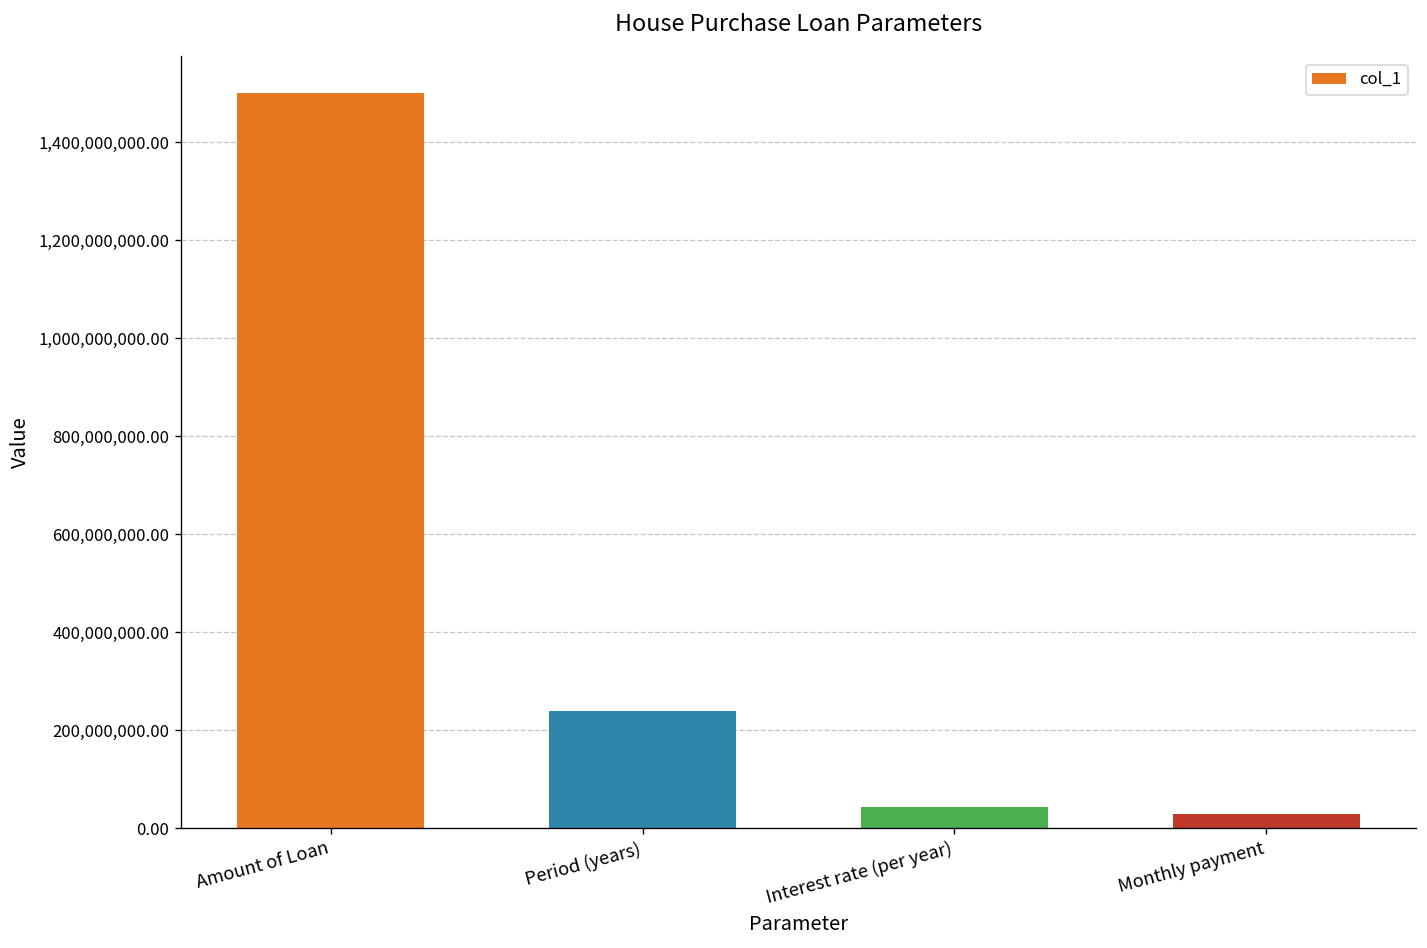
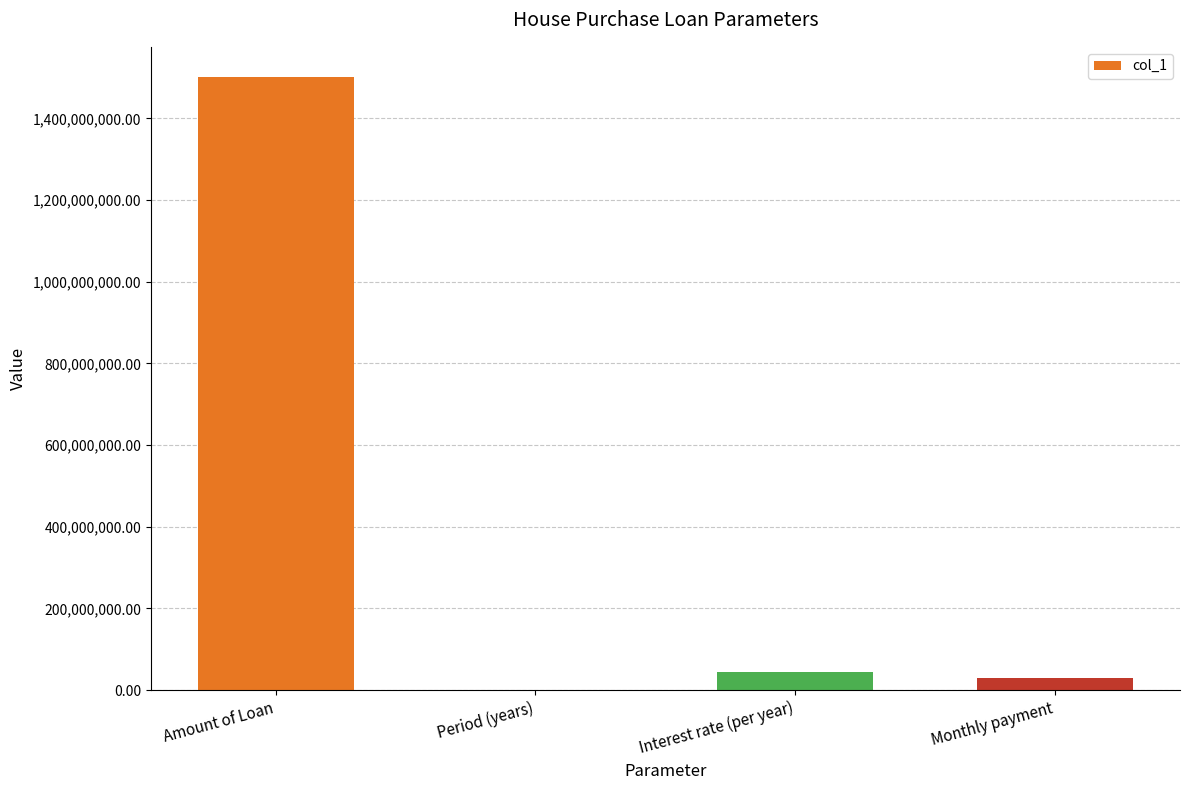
Period (years): 240,000,000 -> 0
